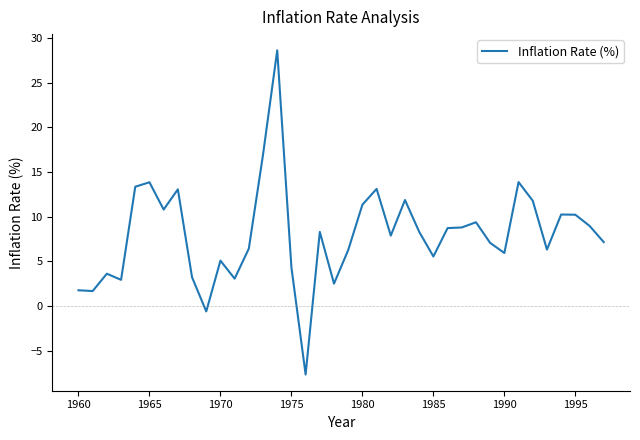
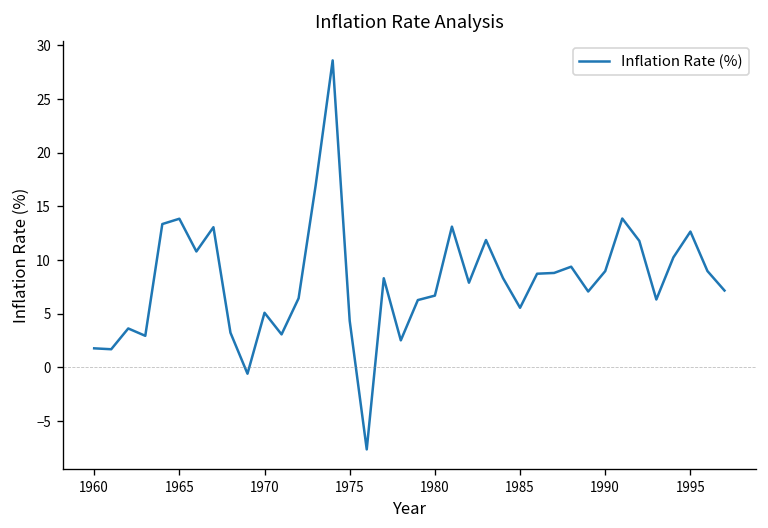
1980: 11 -> 7
1990: 6 -> 9
1995: 10 -> 13
